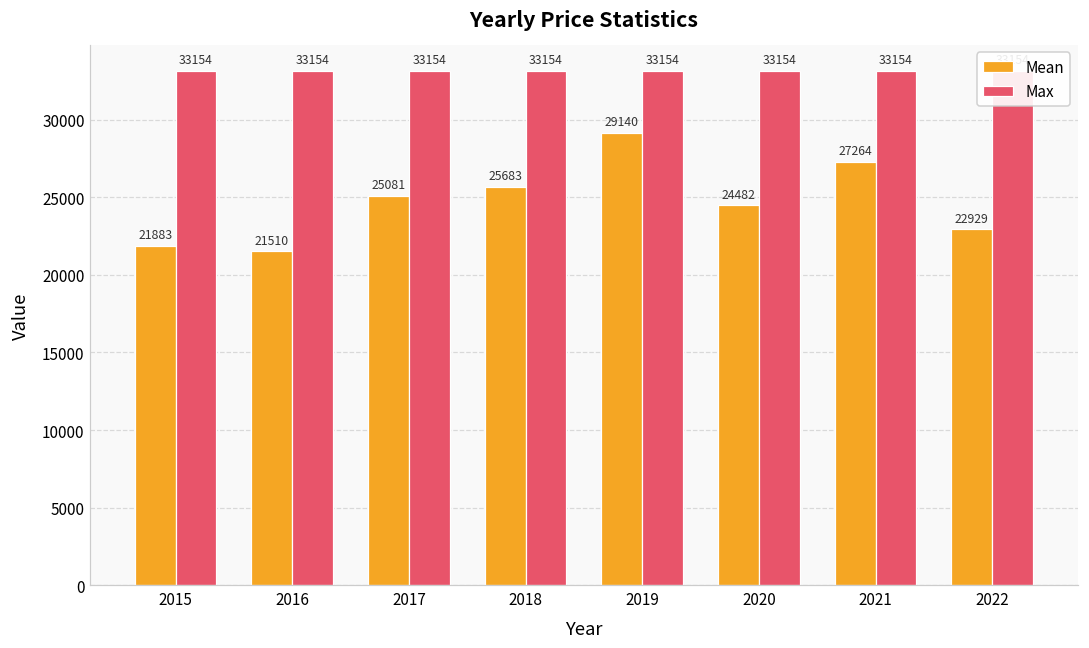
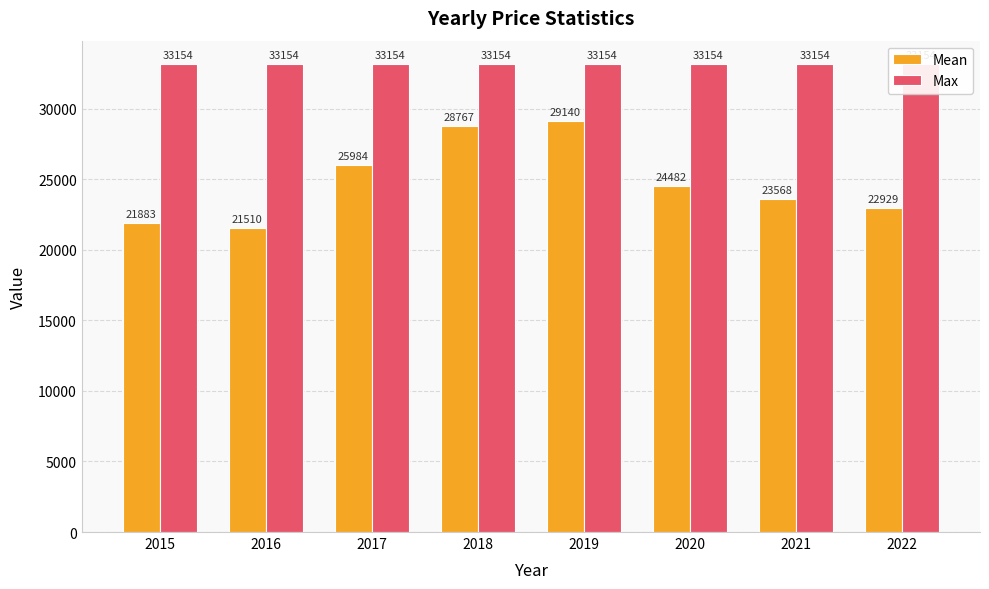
Mean, 2017: 25081 -> 25984
Mean, 2018: 25683 -> 28767
Mean, 2021: 27264 -> 23568
